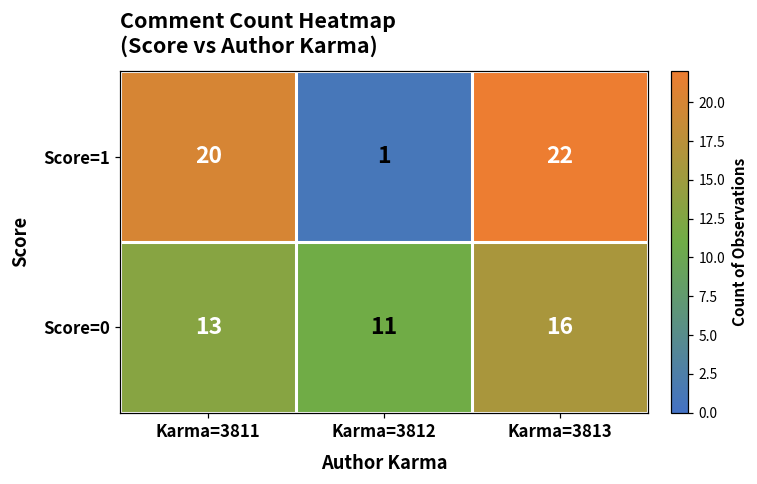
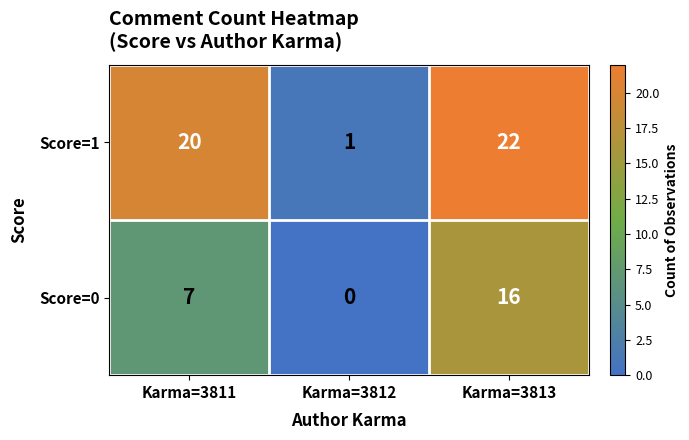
Score=0, Karma=3811: 13 -> 7
Score=0, Karma=3812: 11 -> 0
